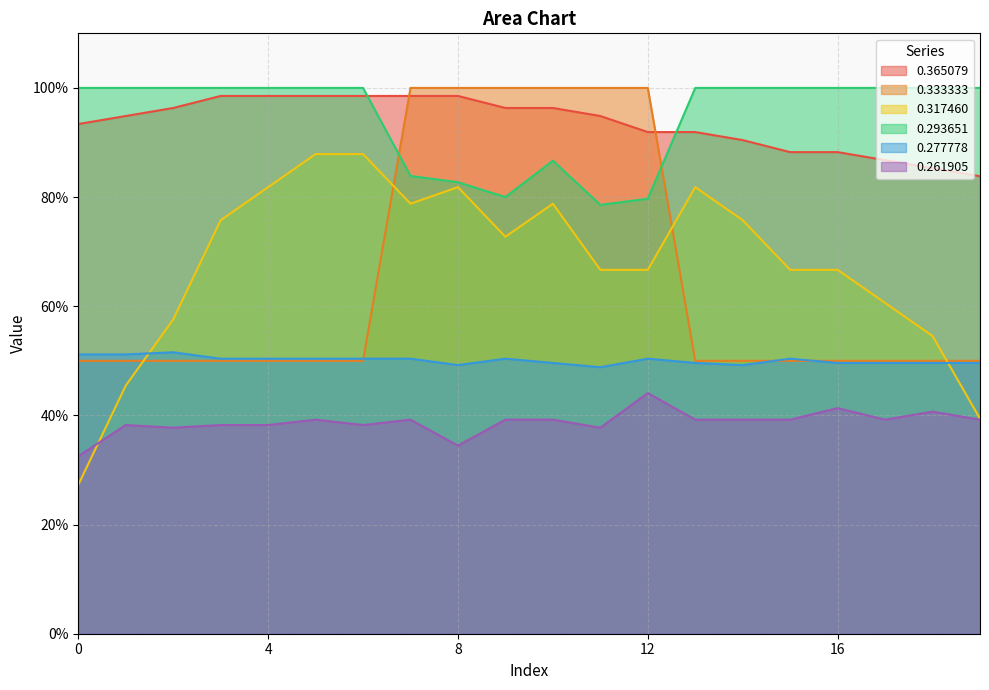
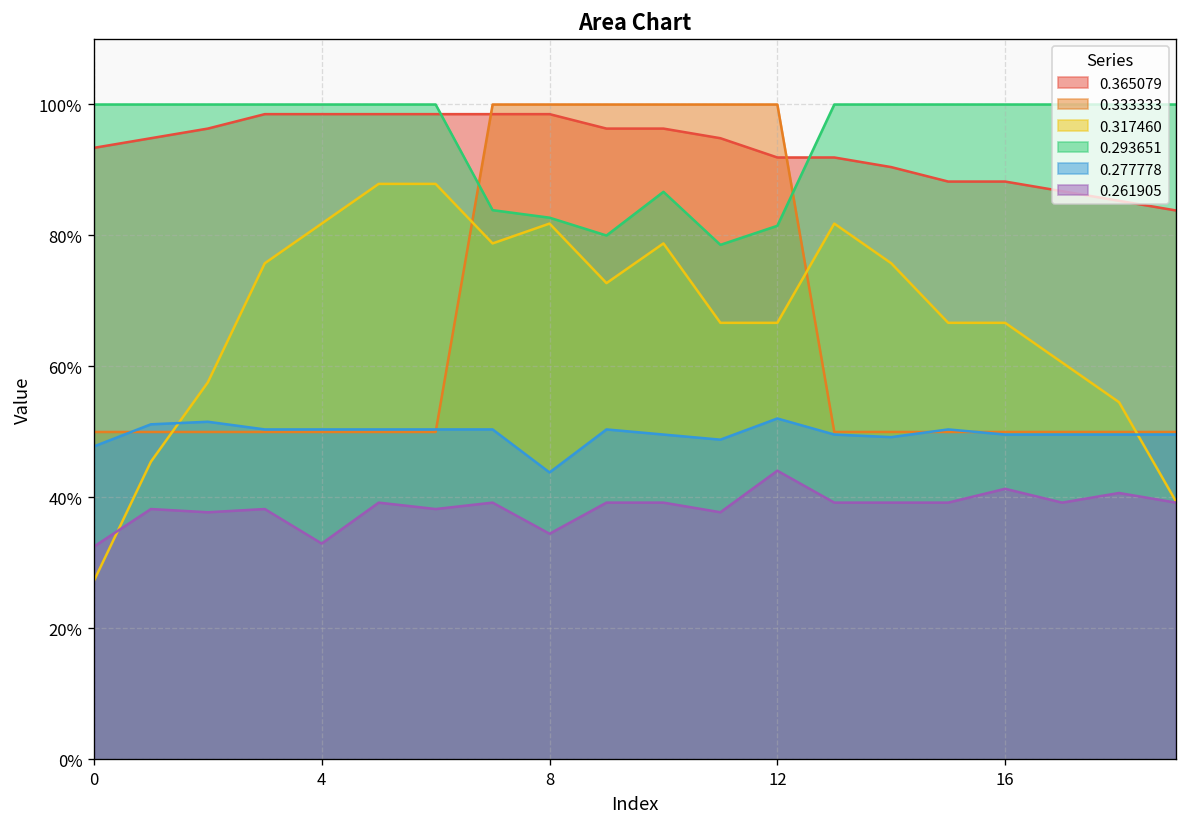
0.277778, 0: 51% -> 48%
0.261905, 4: 38% -> 33%
0.277778, 8: 49% -> 44%
0.293651, 12: 80% -> 81%
0.277778, 12: 50% -> 52%
